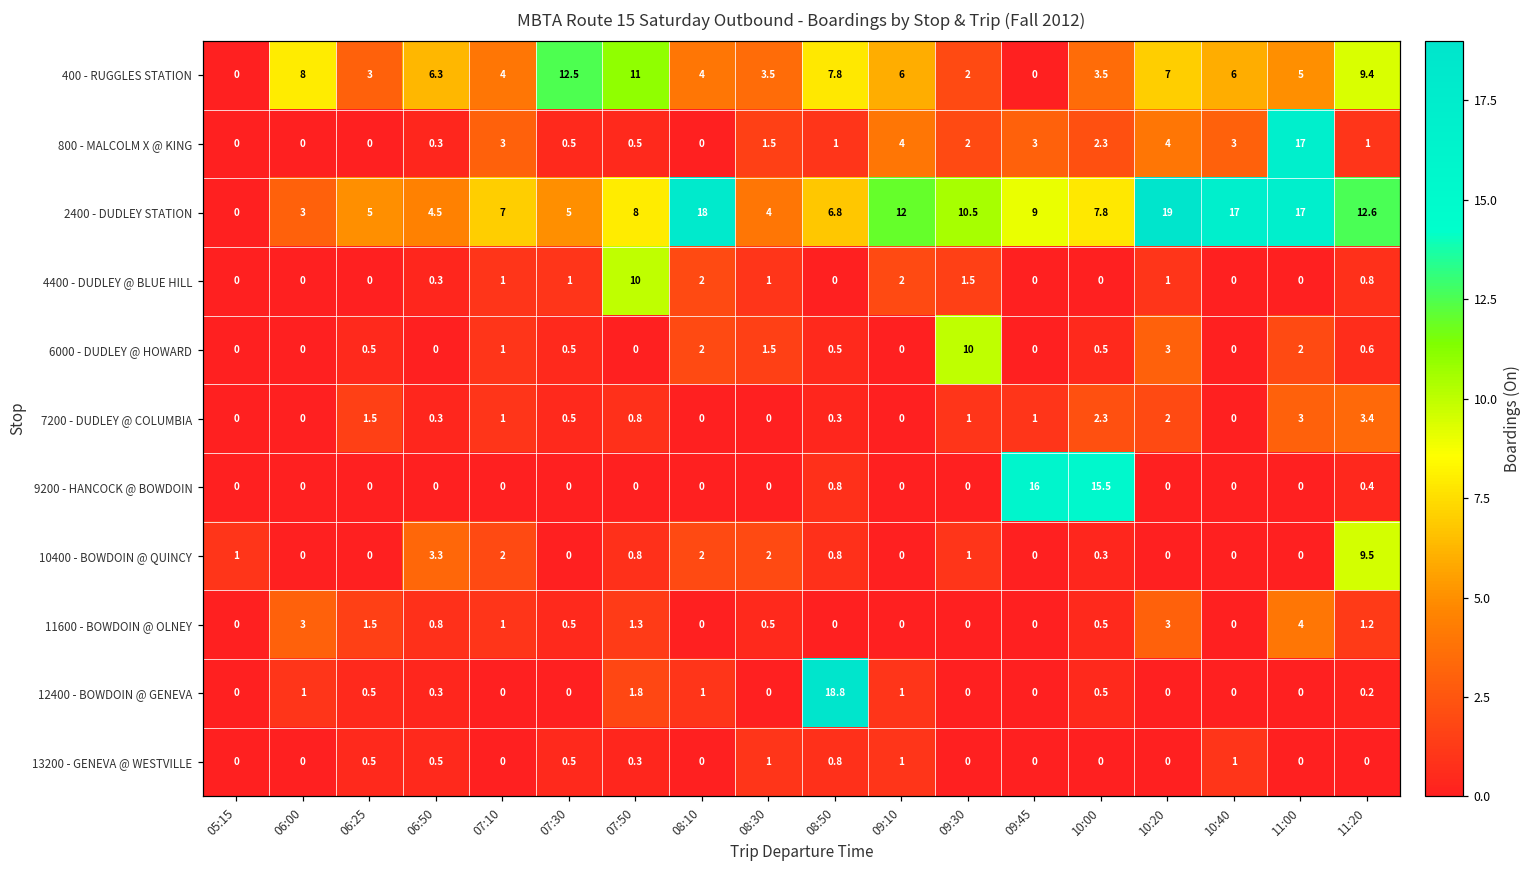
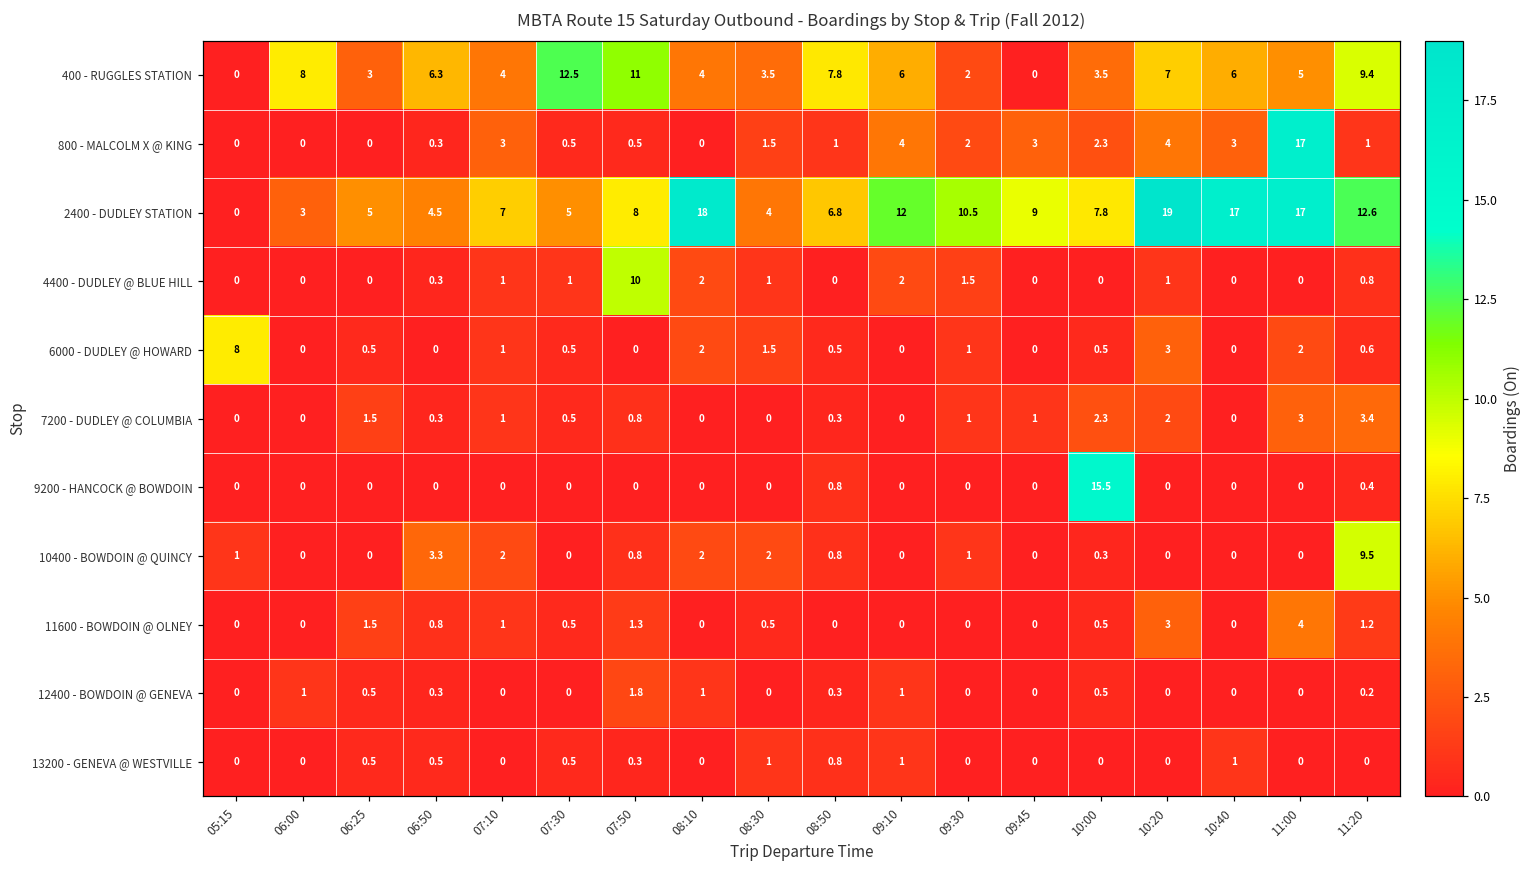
6000 - DUDLEY @ HOWARD, 05:15: 0 -> 8
6000 - DUDLEY @ HOWARD, 09:30: 10 -> 1
9200 - HANCOCK @ BOWDOIN, 09:45: 16 -> 0
11600 - BOWDOIN @ OLNEY, 06:00: 3 -> 0
12400 - BOWDOIN @ GENEVA, 08:50: 18.8 -> 0.3
